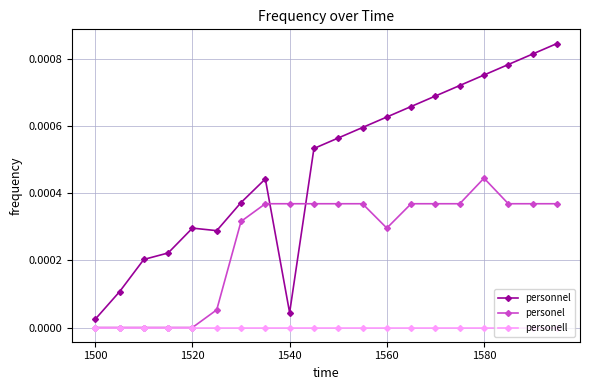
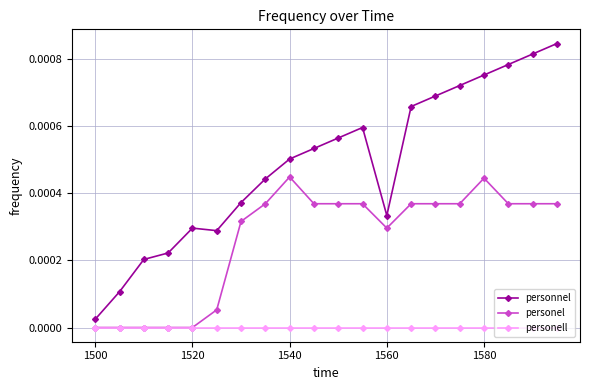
personnel, 1540: 0.00004 -> 0.00050
personel, 1540: 0.00037 -> 0.00045
personnel, 1560: 0.00063 -> 0.00033
